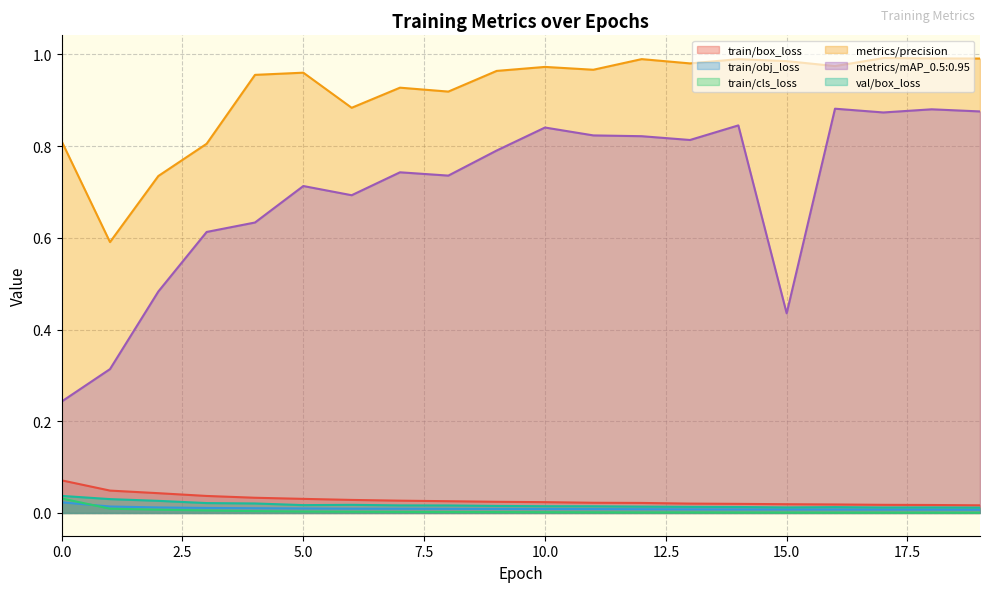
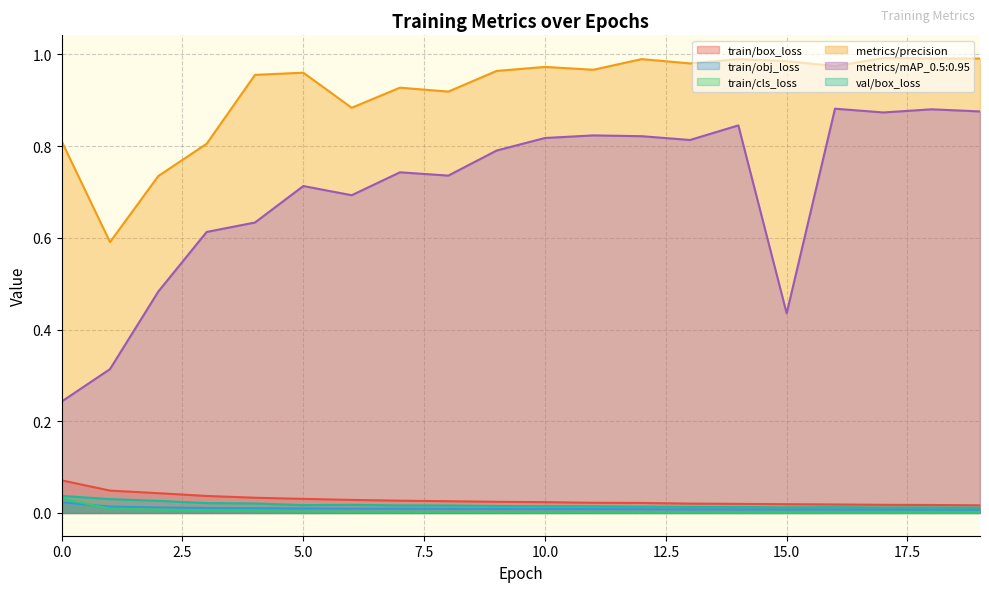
metrics/mAP_0.5:0.95, 10.0: 0.84 -> 0.82
